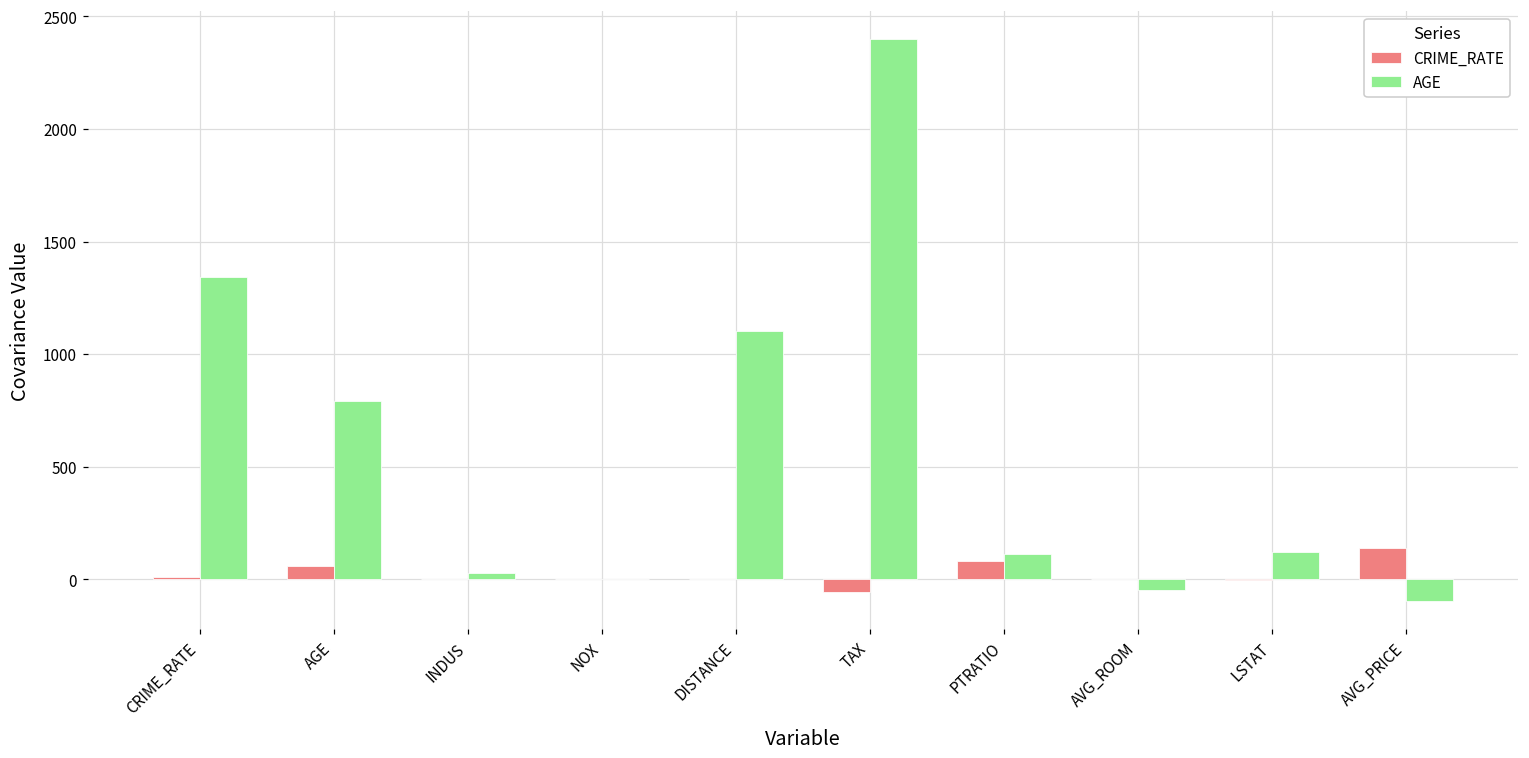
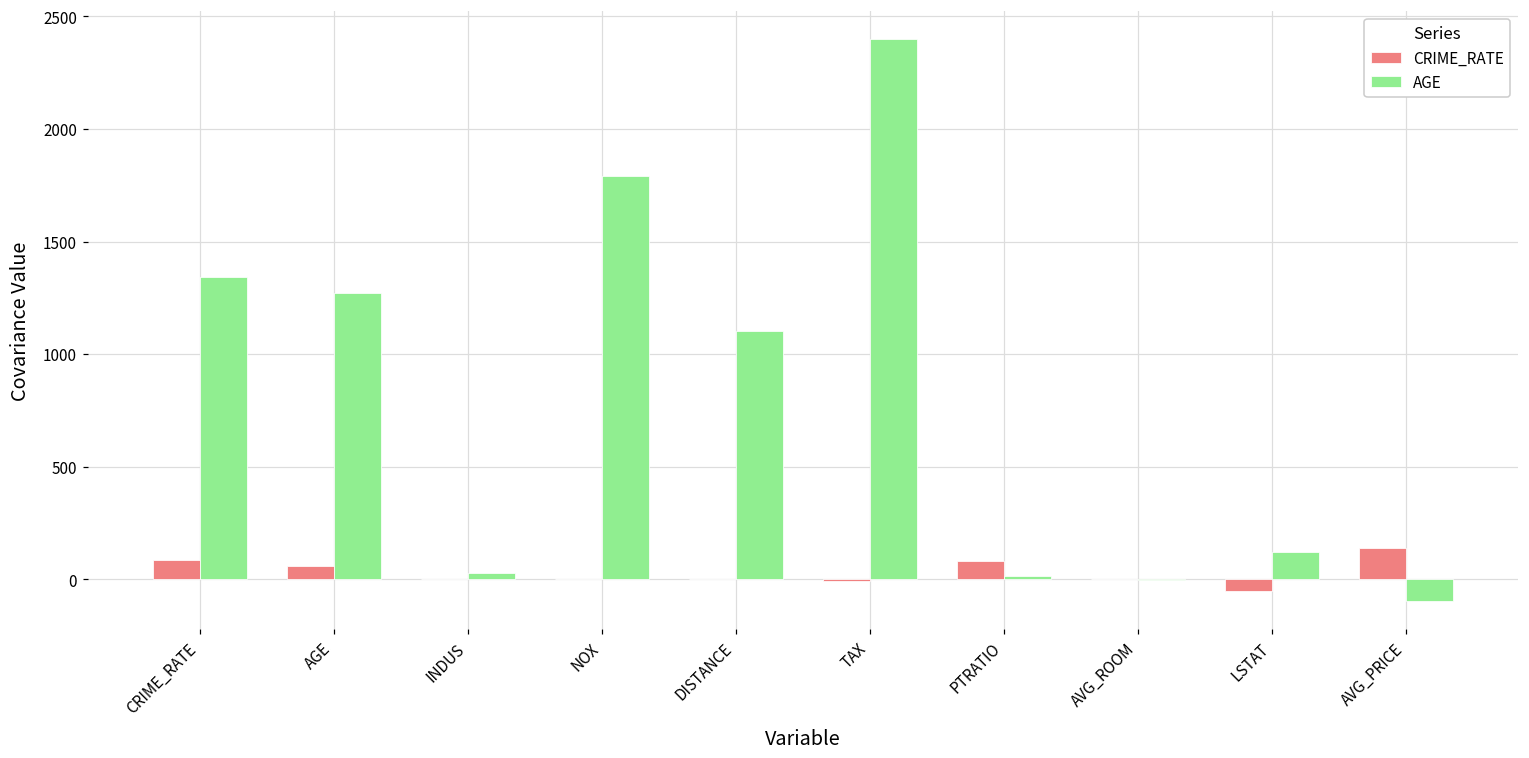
CRIME_RATE, CRIME_RATE: 10 -> 90
AGE, AGE: 790 -> 1270
AGE, NOX: 0 -> 1790
CRIME_RATE, TAX: -60 -> -10
AGE, PTRATIO: 110 -> 20
AGE, AVG_ROOM: -50 -> 0
CRIME_RATE, LSTAT: 0 -> -50
